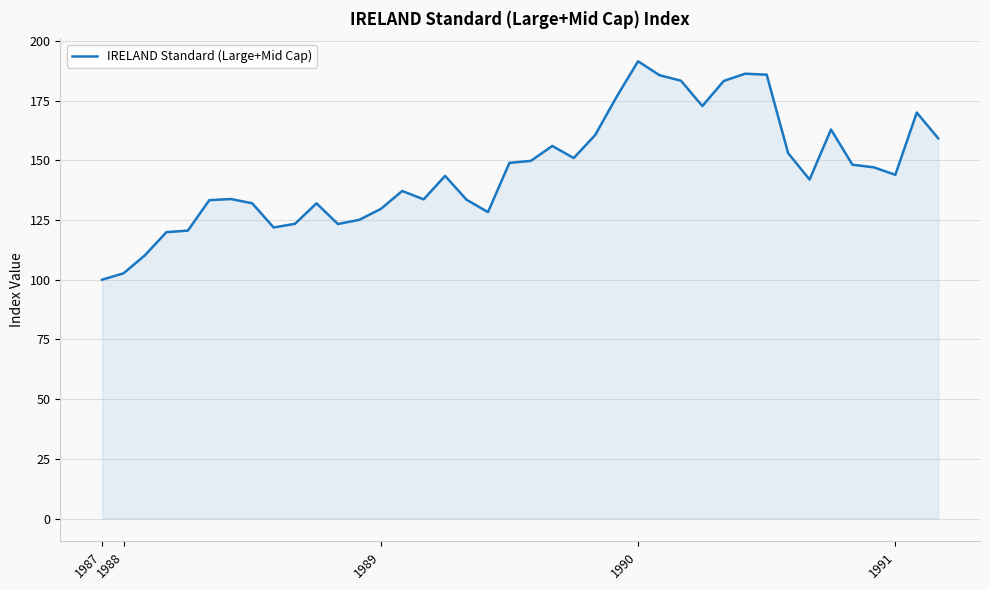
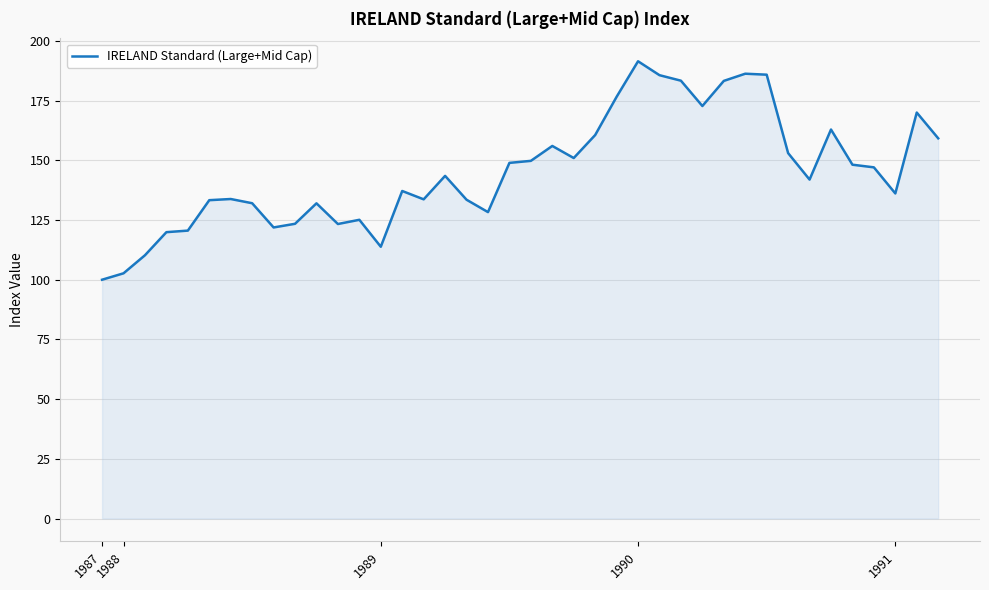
1989: 130 -> 114
1991: 144 -> 136
